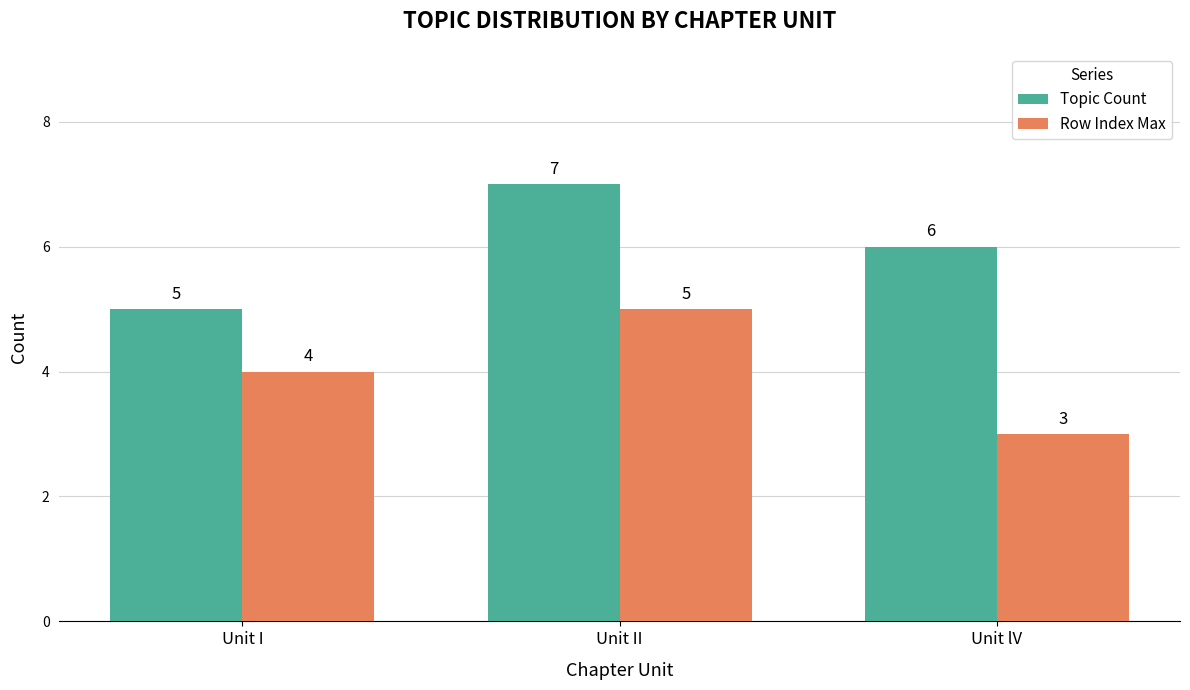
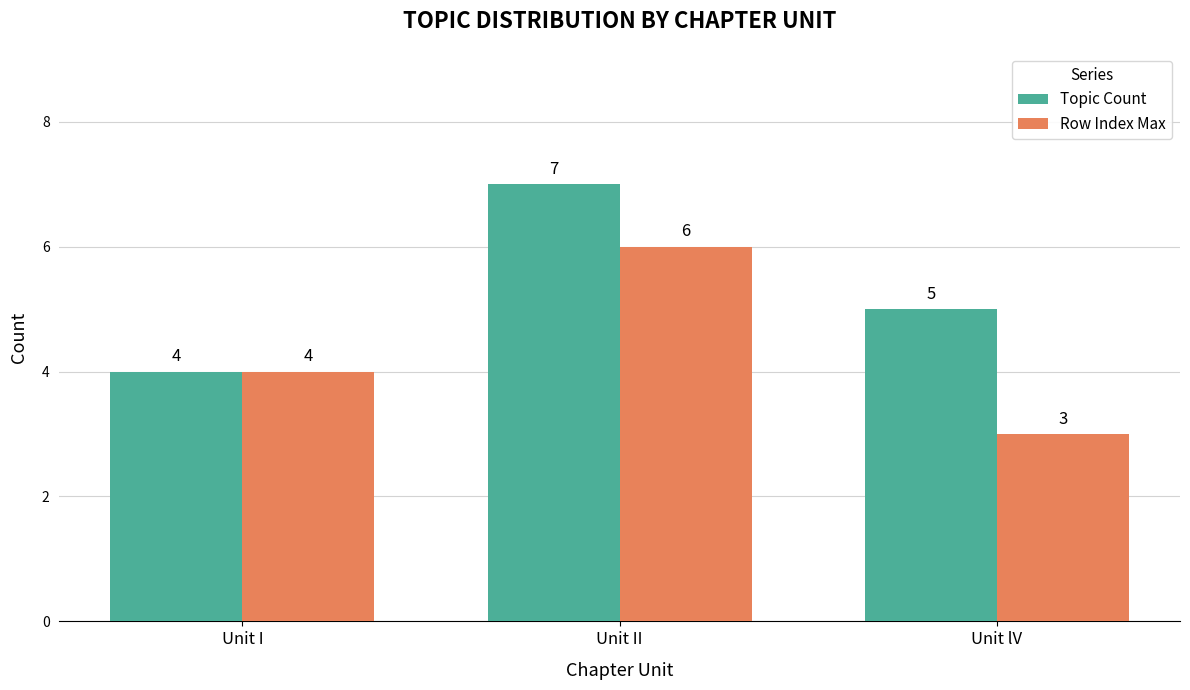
Topic Count, Unit I: 5 -> 4
Row Index Max, Unit II: 5 -> 6
Topic Count, Unit lV: 6 -> 5
